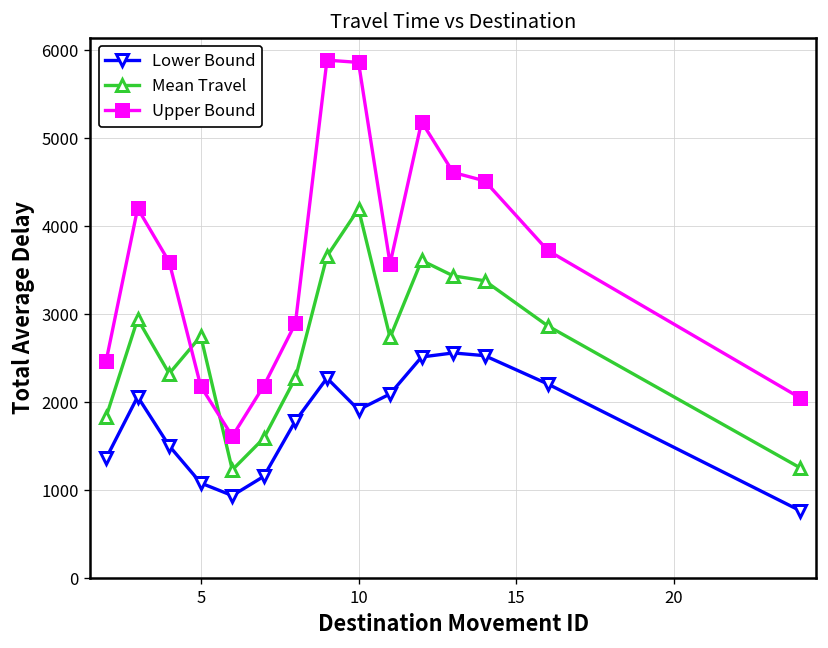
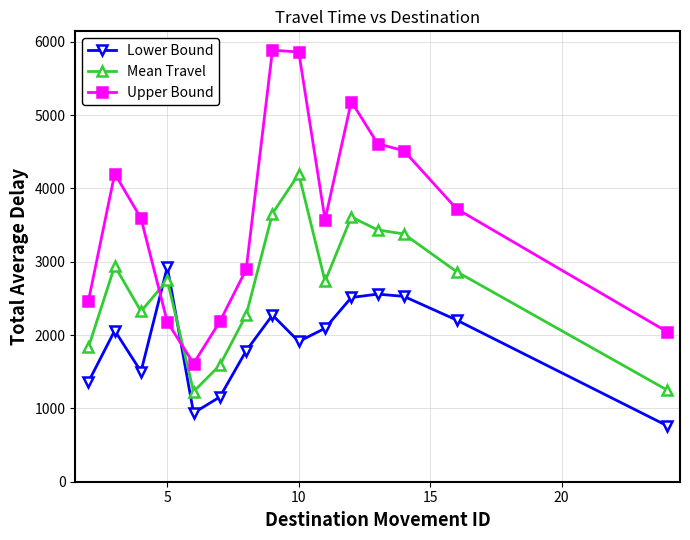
Lower Bound, 5: 1100 -> 2900
